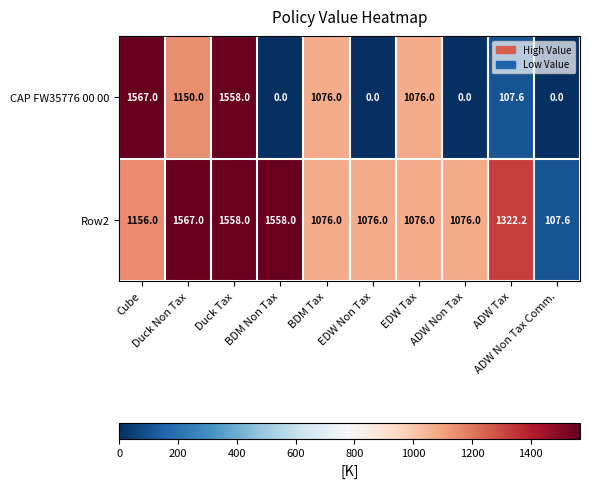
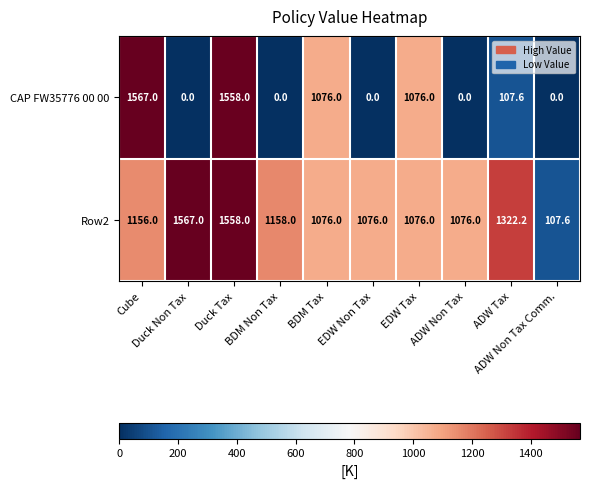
CAP FW35776 00 00, Duck Non Tax: 1150.0 -> 0.0
Row2, BDM Non Tax: 1558.0 -> 1158.0
